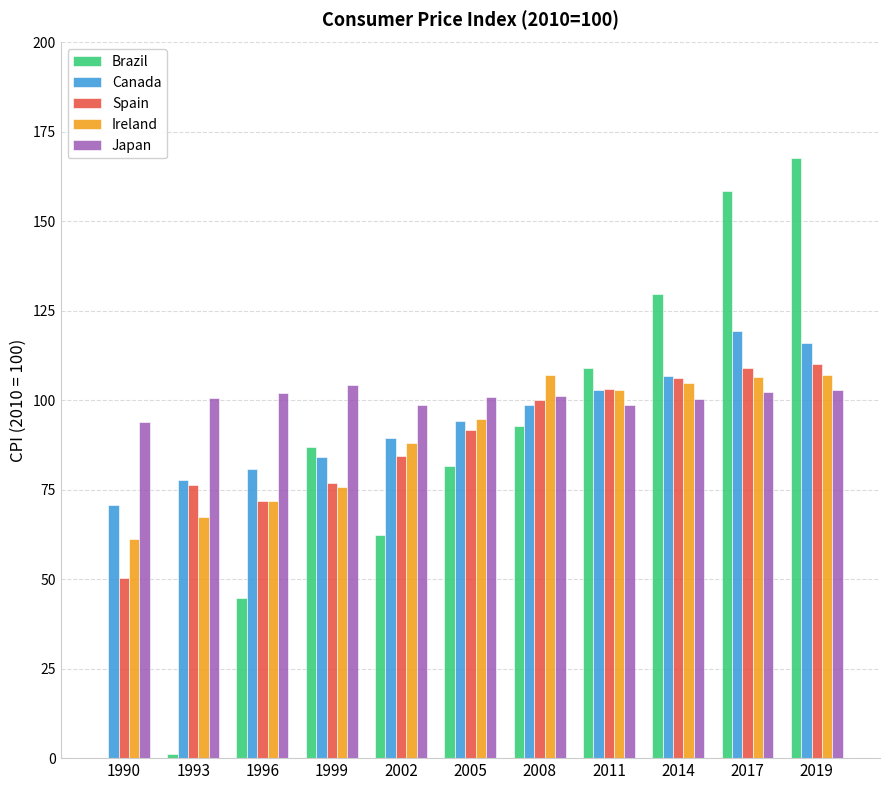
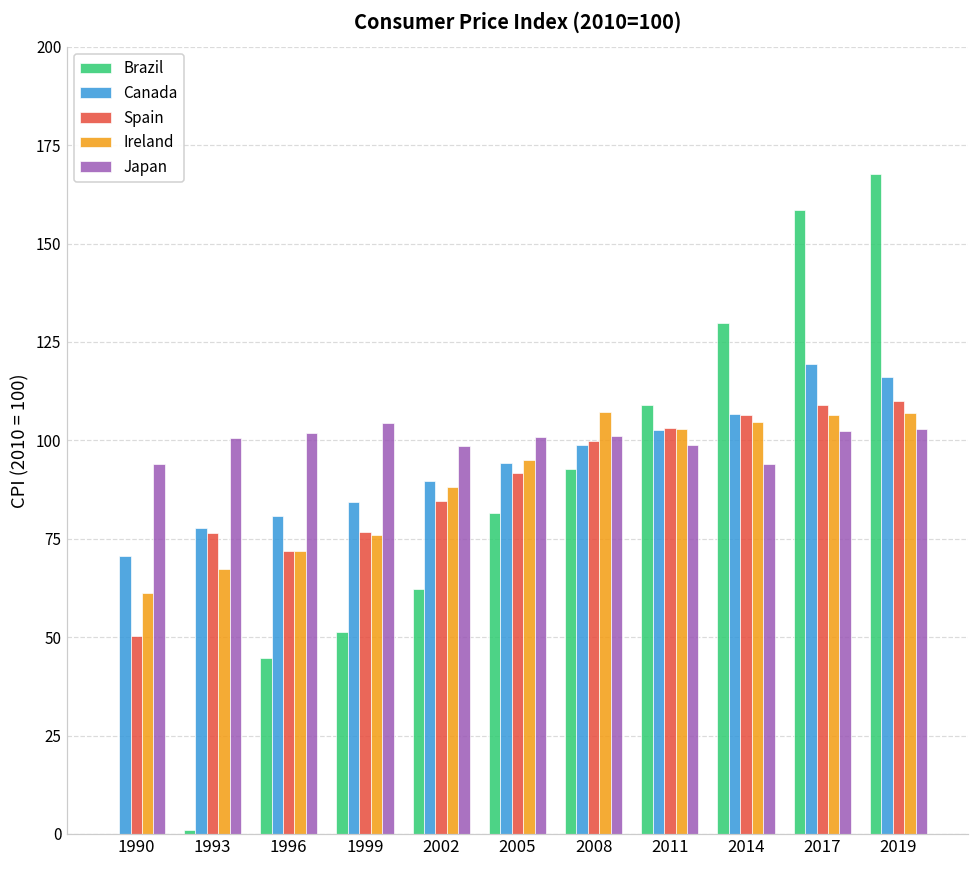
Brazil, 1999: 87 -> 51
Japan, 2014: 100 -> 94
